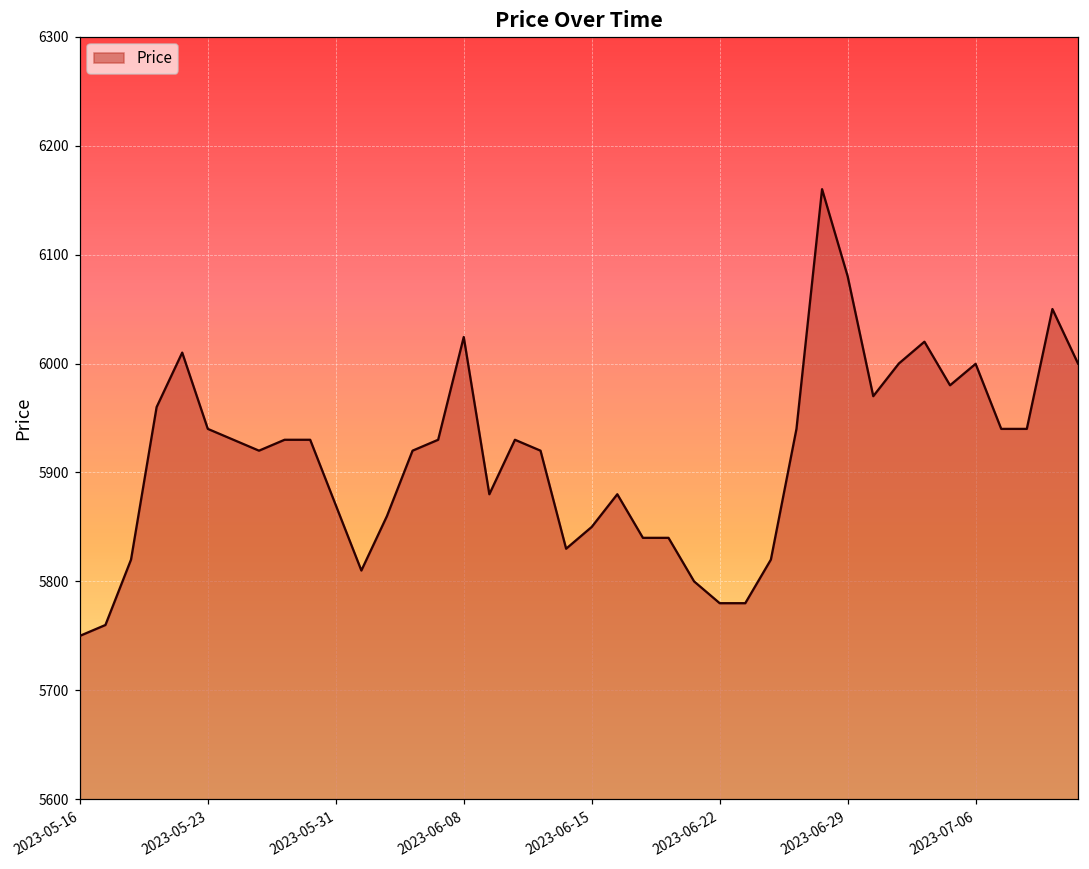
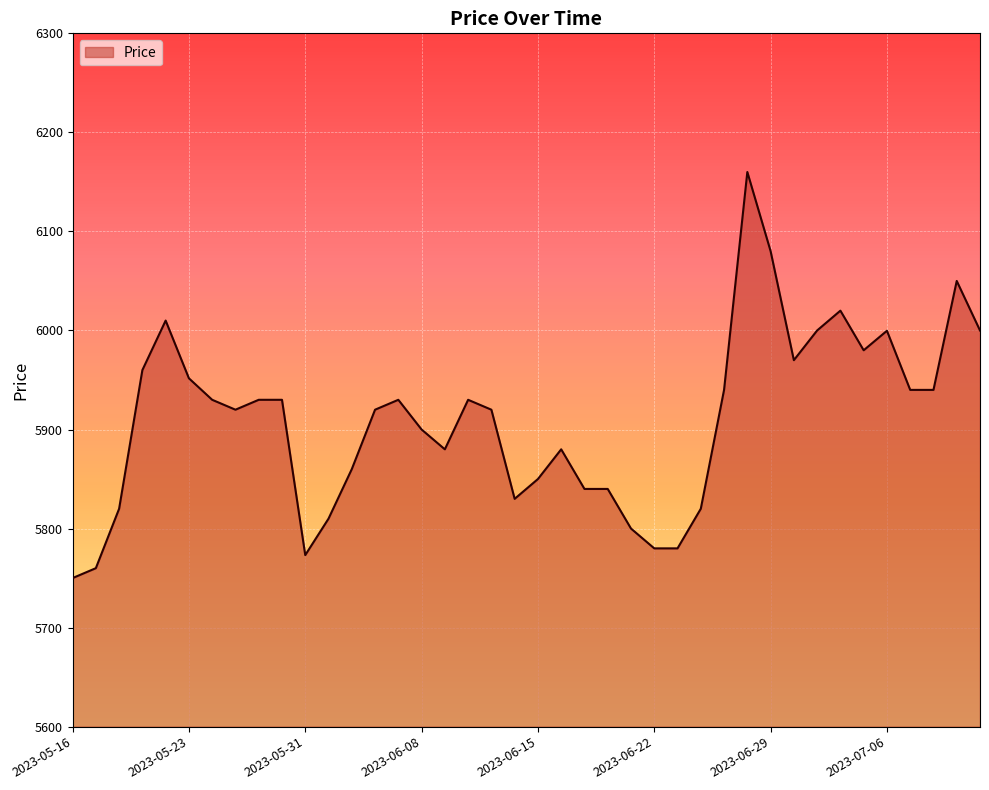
2023-05-23: 5940 -> 5950
2023-05-31: 5870 -> 5770
2023-06-08: 6020 -> 5900
